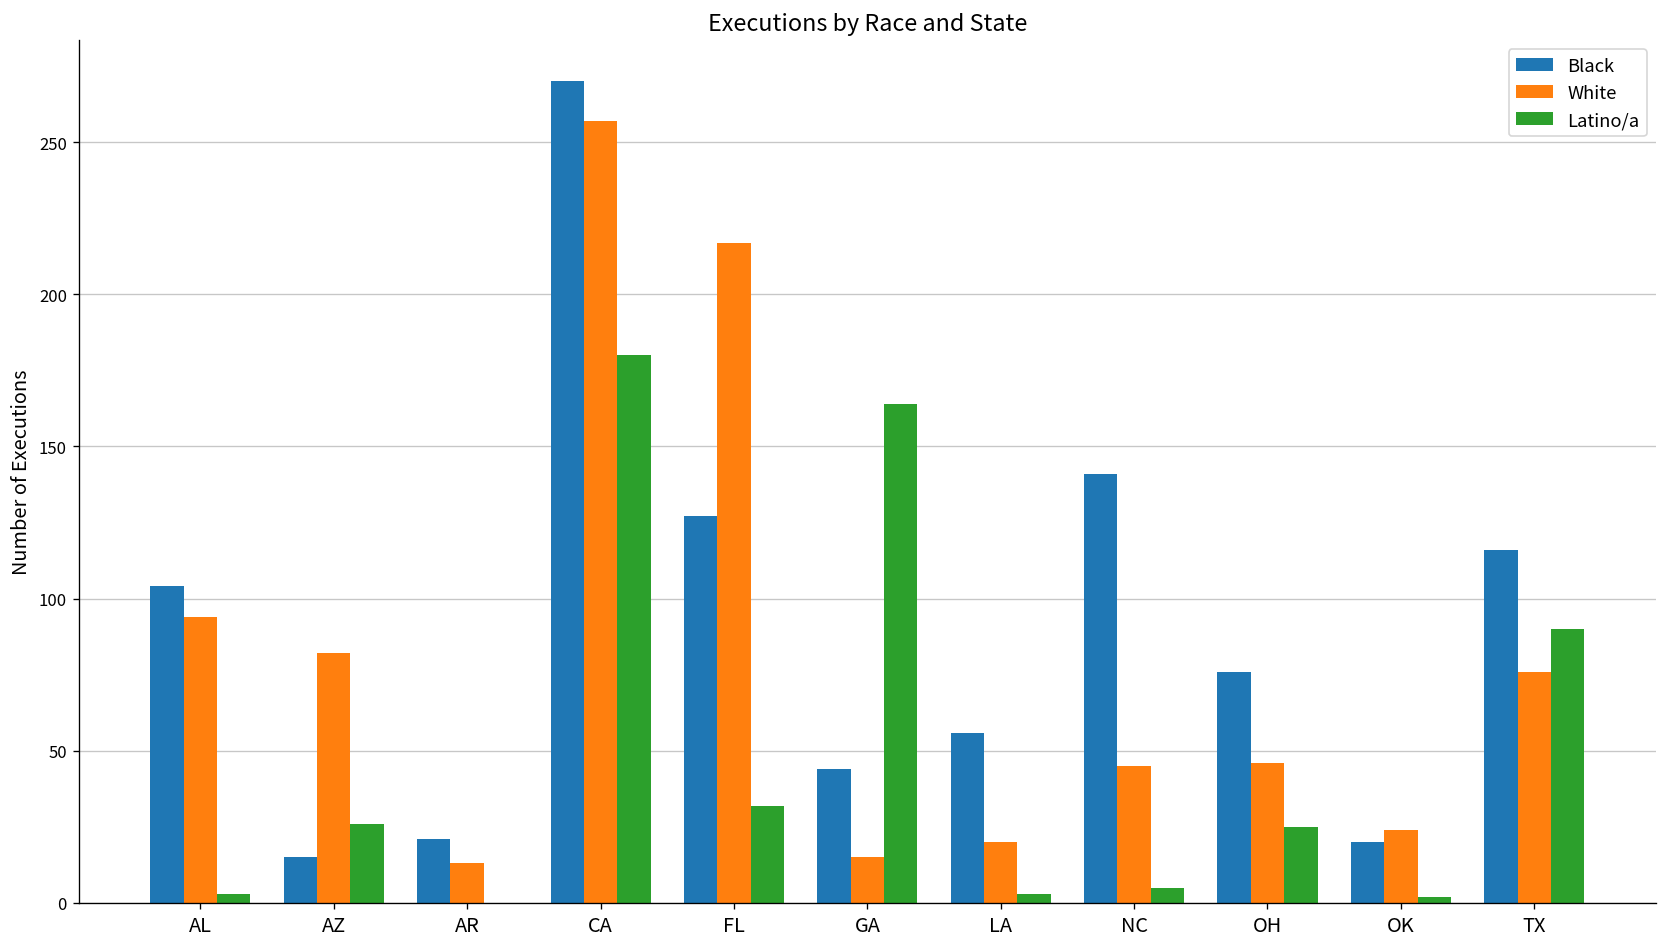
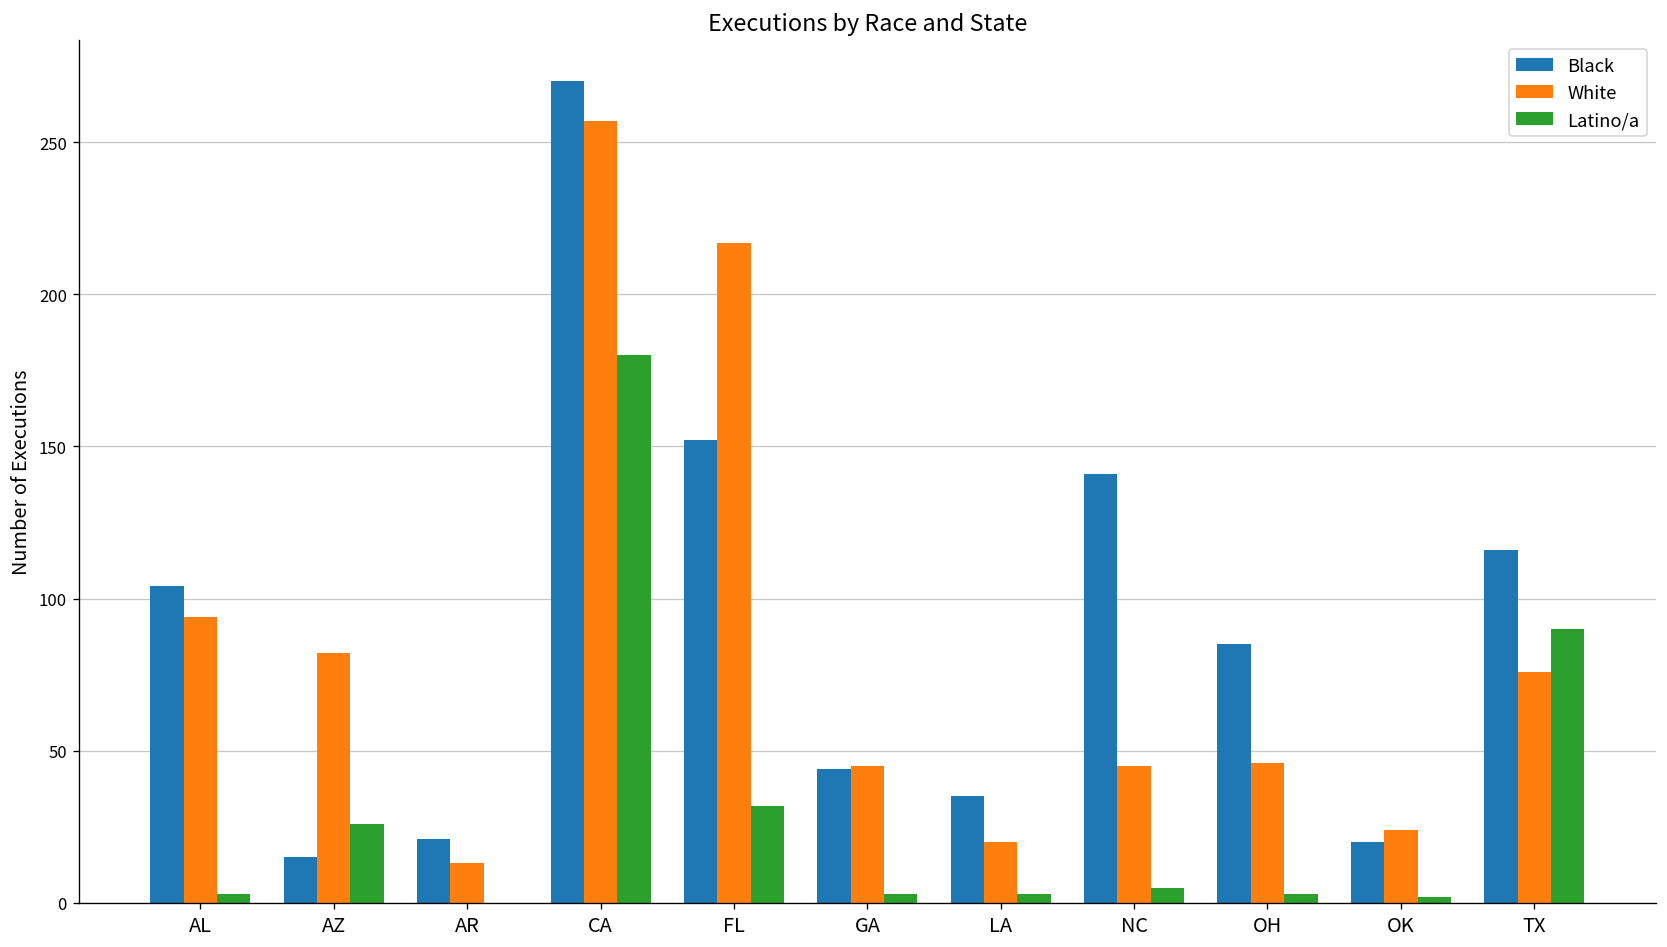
Black, FL: 127 -> 152
White, GA: 15 -> 45
Latino/a, GA: 164 -> 3
Black, LA: 56 -> 35
Black, OH: 76 -> 85
Latino/a, OH: 25 -> 3
